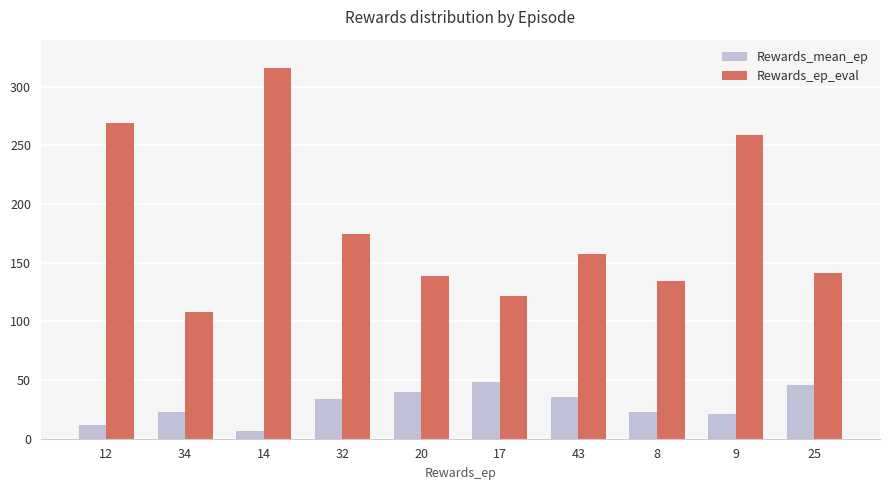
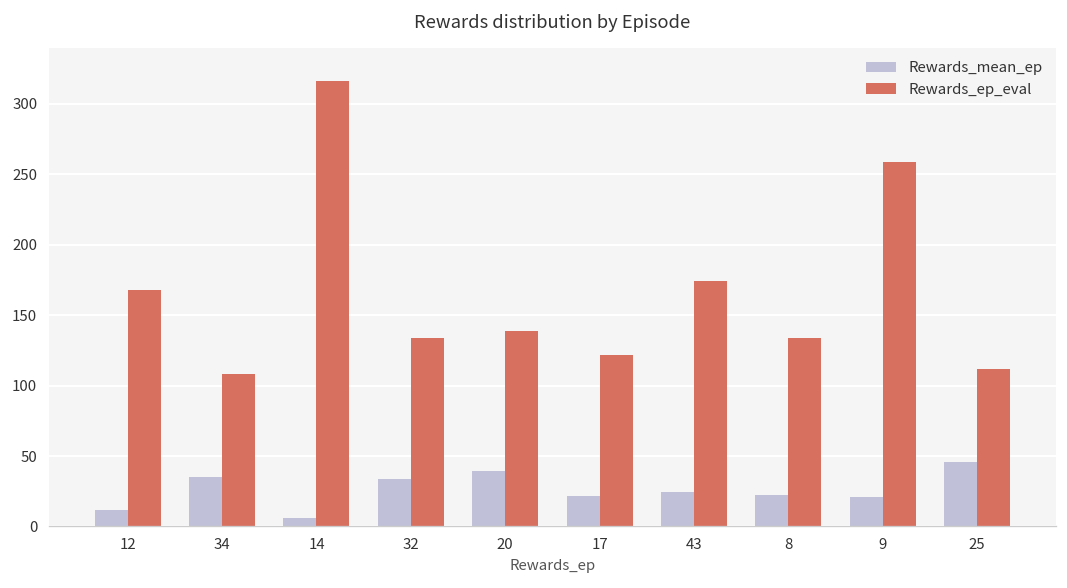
Rewards_ep_eval, 12: 269 -> 168
Rewards_mean_ep, 34: 23 -> 35
Rewards_ep_eval, 32: 174 -> 134
Rewards_mean_ep, 17: 49 -> 22
Rewards_mean_ep, 43: 35 -> 25
Rewards_ep_eval, 43: 157 -> 174
Rewards_ep_eval, 25: 141 -> 112
